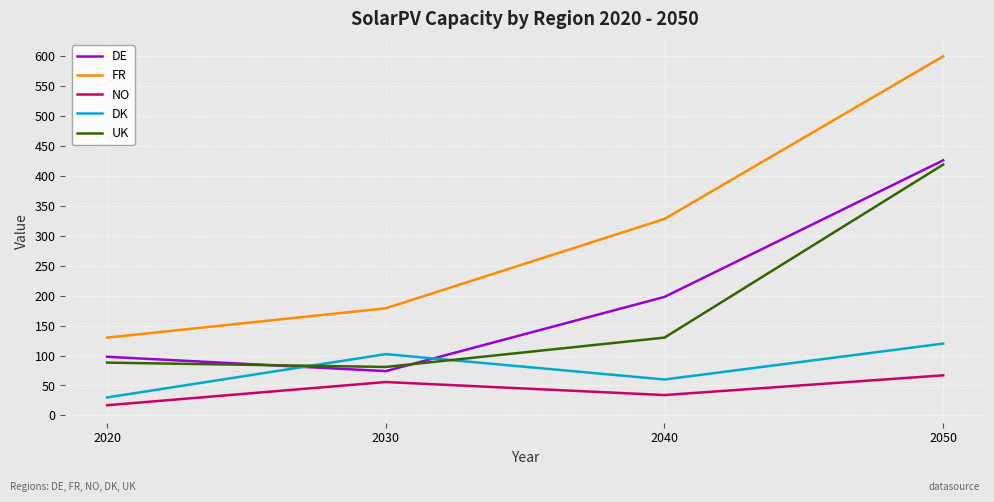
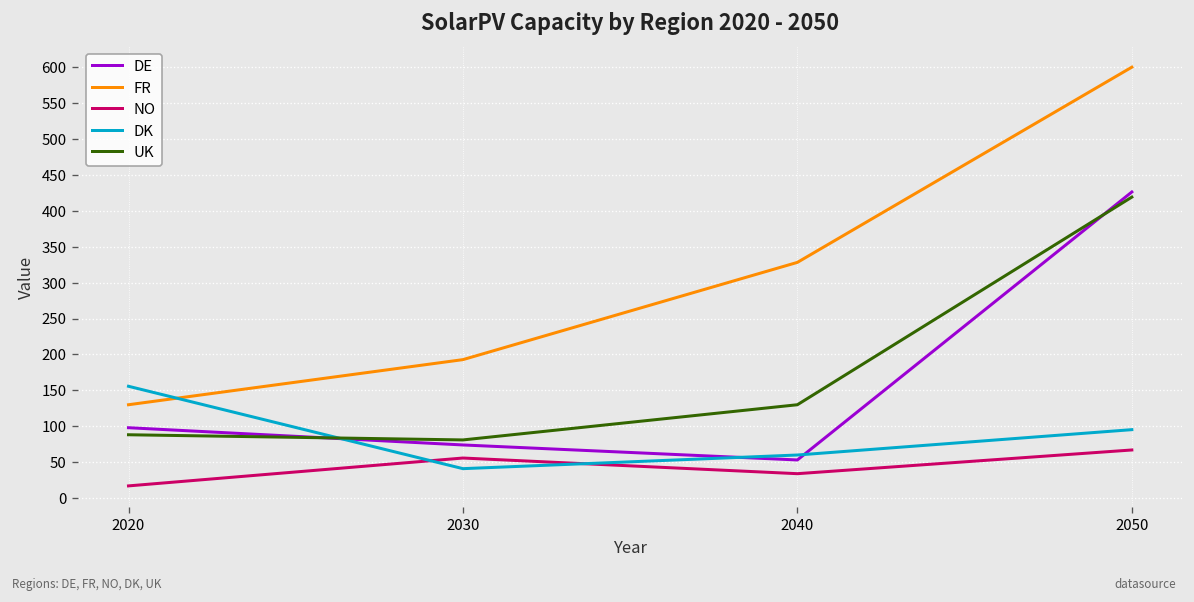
DK, 2020: 30 -> 160
FR, 2030: 180 -> 190
DK, 2030: 100 -> 40
DE, 2040: 200 -> 50
DK, 2050: 120 -> 100
